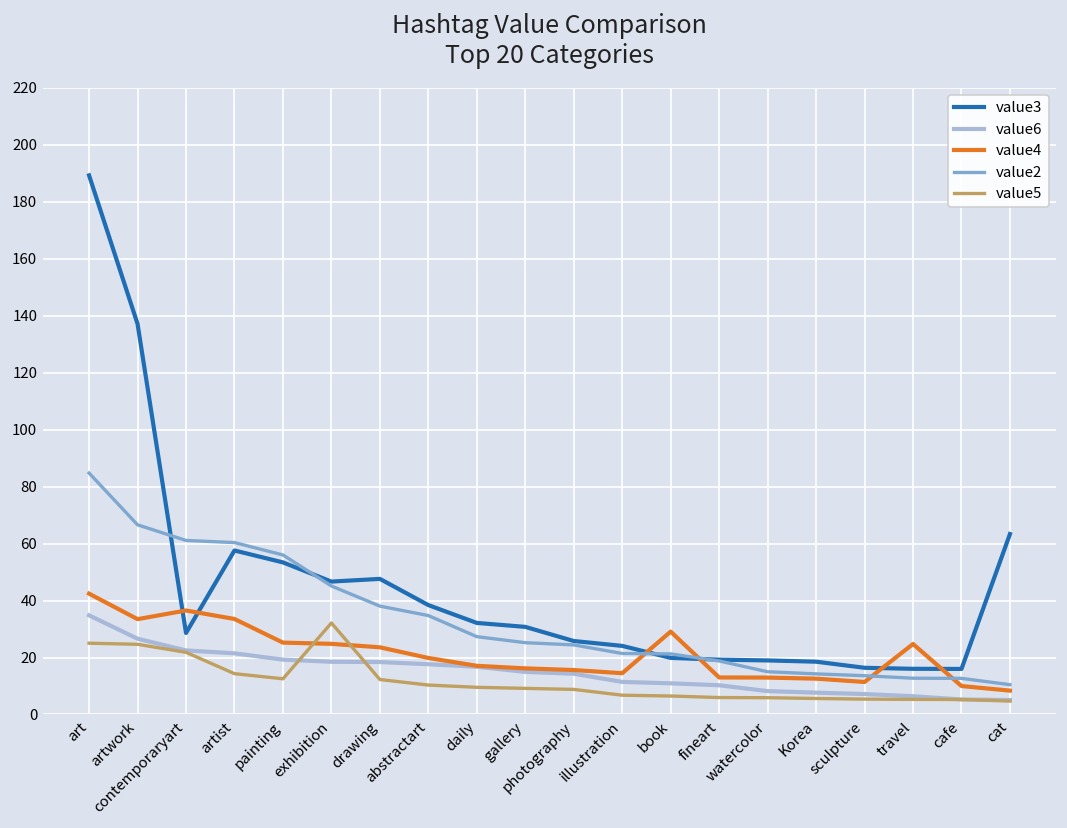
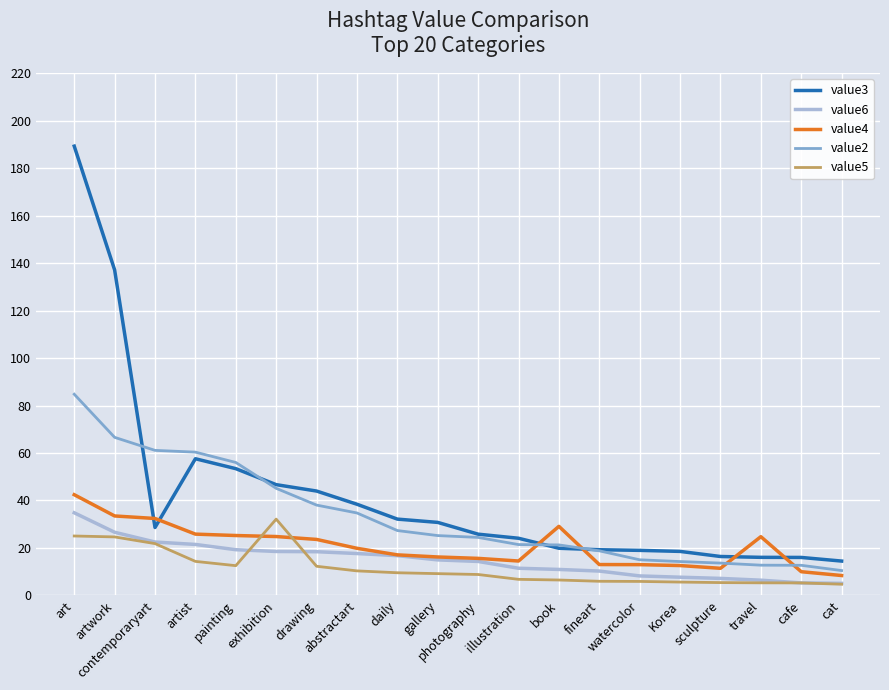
value4, contemporaryart: 37 -> 32
value4, artist: 34 -> 26
value3, drawing: 48 -> 44
value3, cat: 63 -> 14
